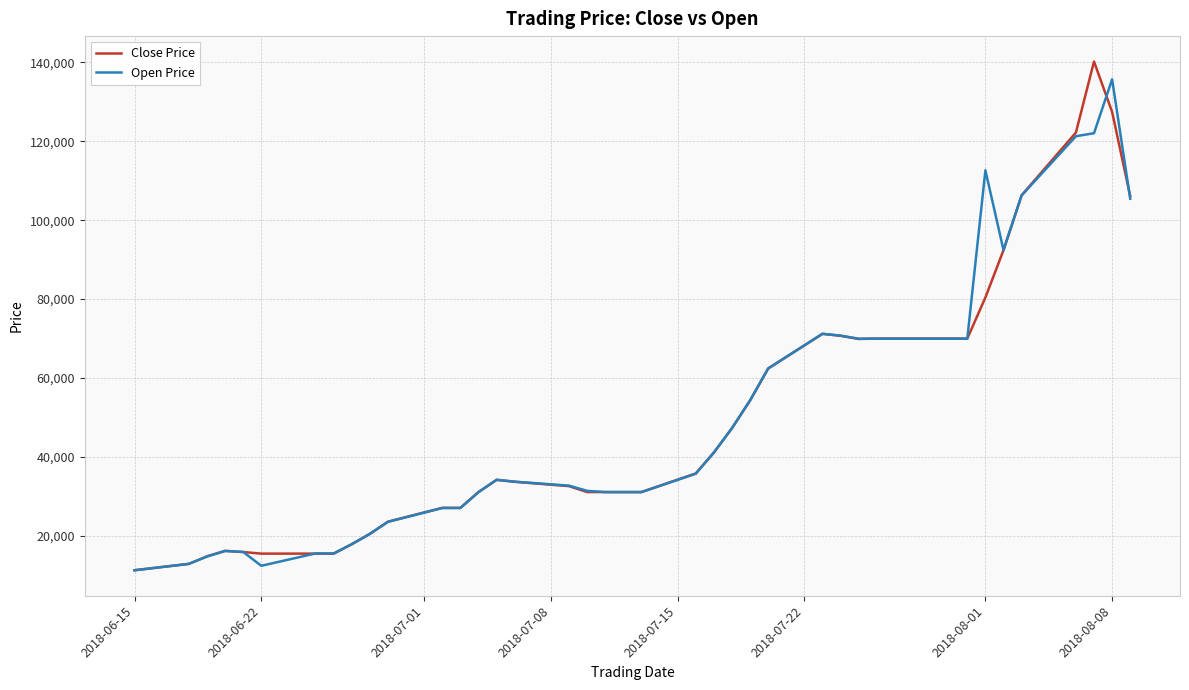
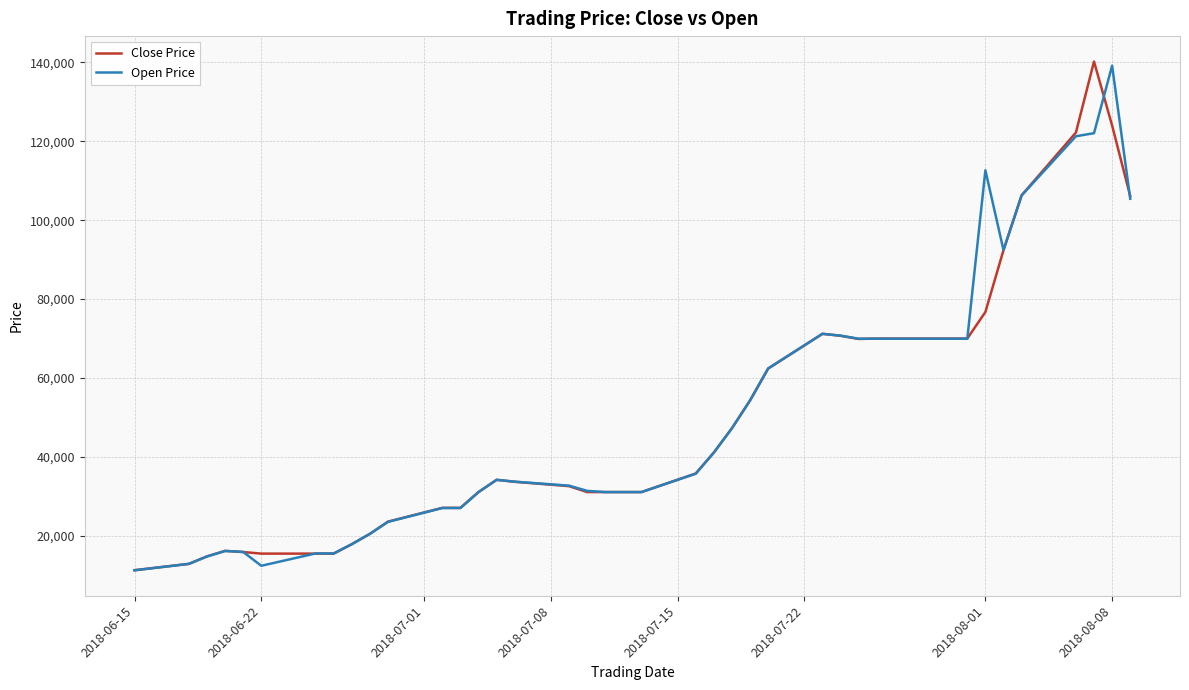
Close Price, 2018-08-01: 80,000 -> 77,000
Close Price, 2018-08-08: 127,000 -> 124,000
Open Price, 2018-08-08: 136,000 -> 139,000
